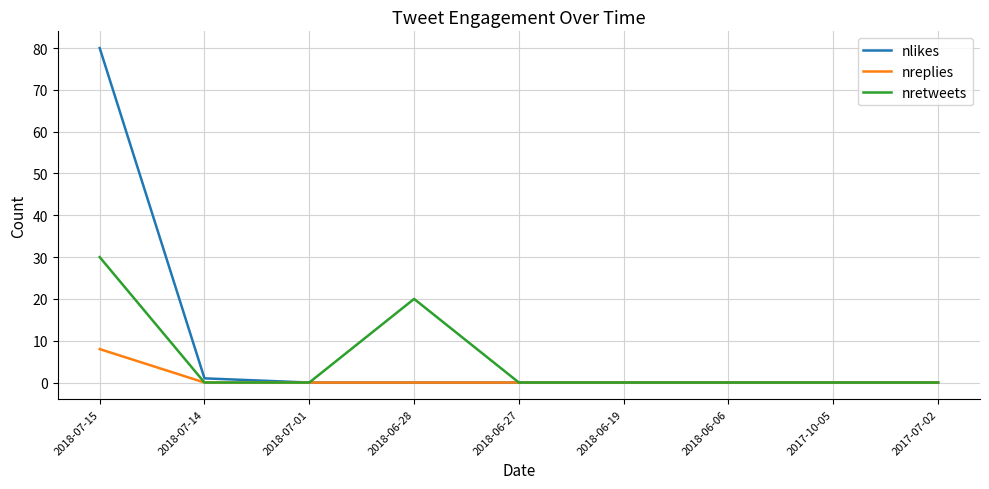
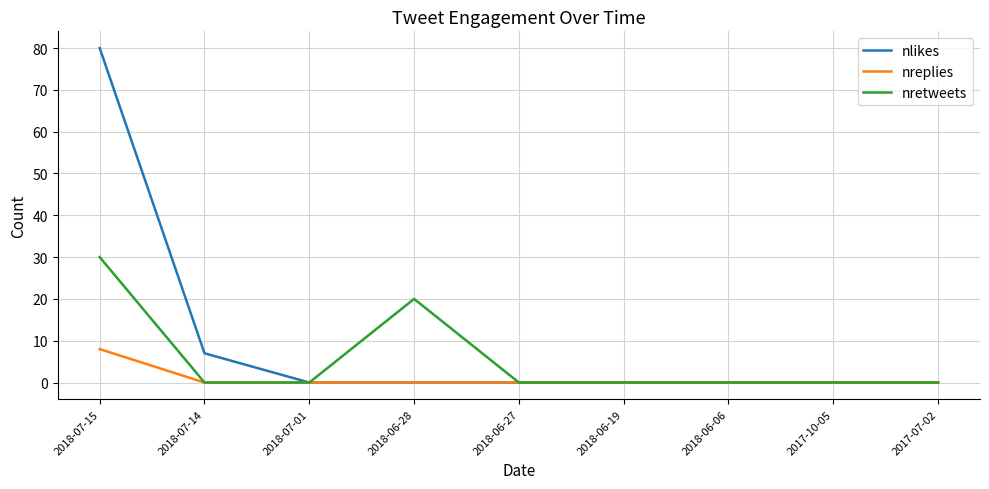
nlikes, 2018-07-14: 1 -> 7
